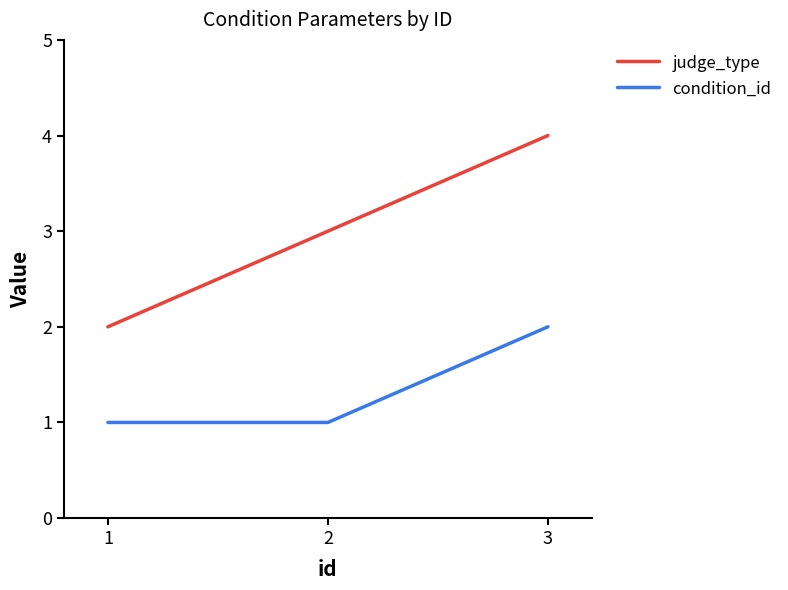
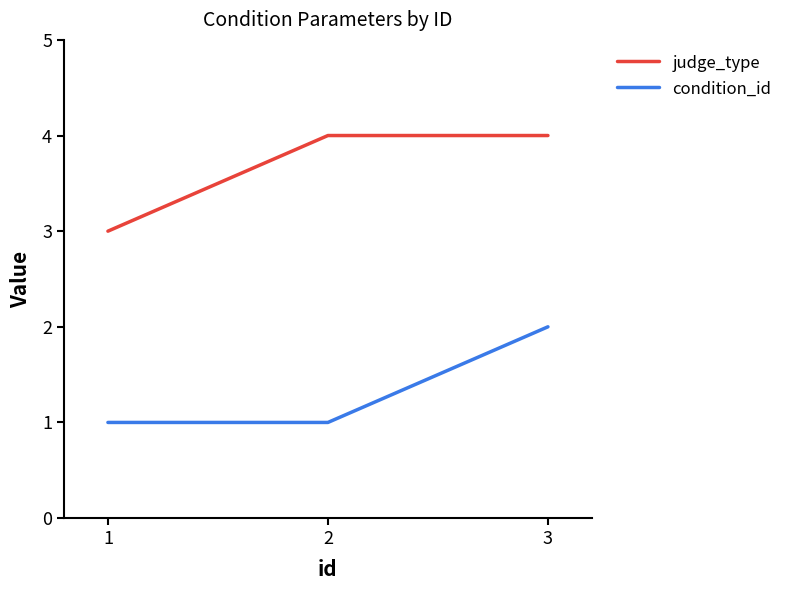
judge_type, 1: 2 -> 3
judge_type, 2: 3 -> 4
